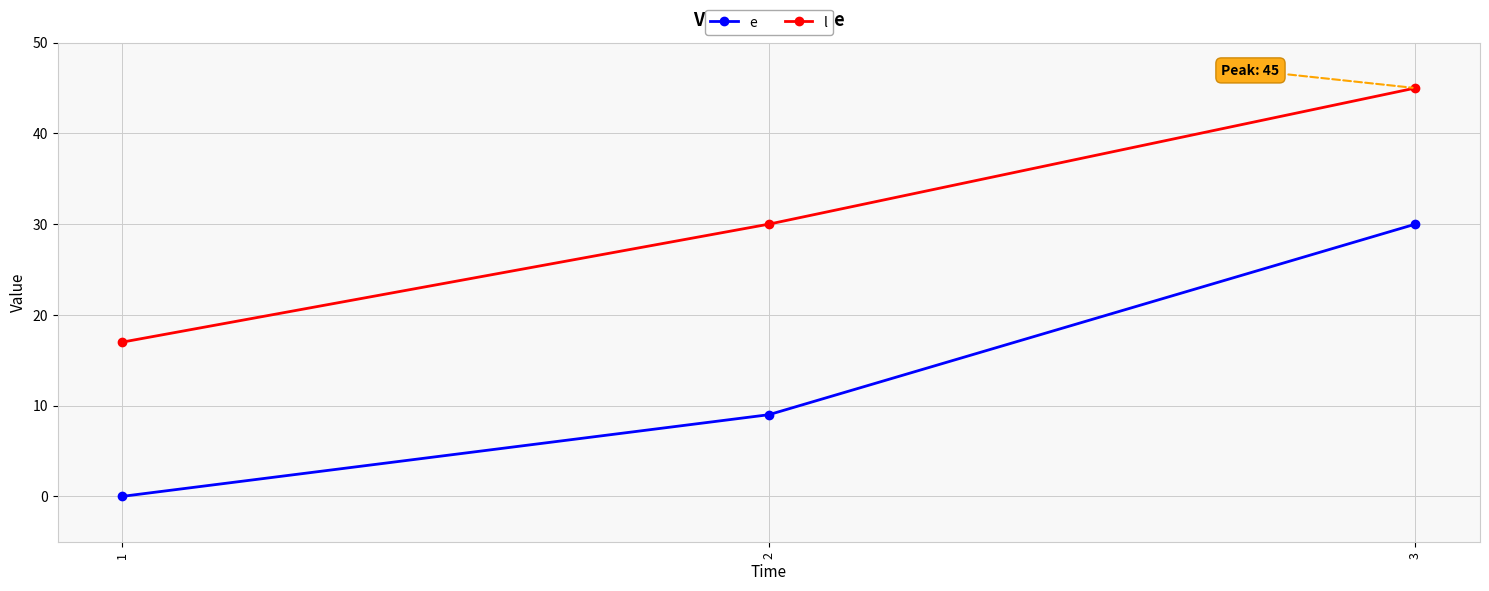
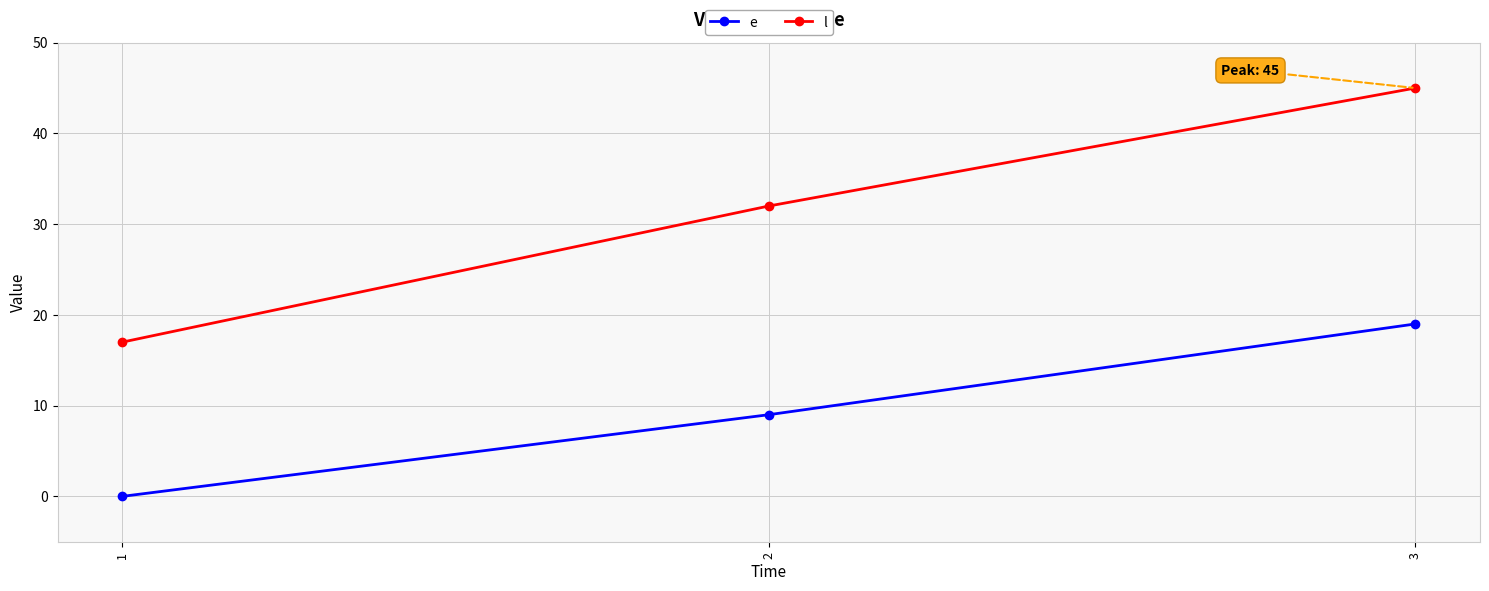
l, 2: 30 -> 32
e, 3: 30 -> 19
